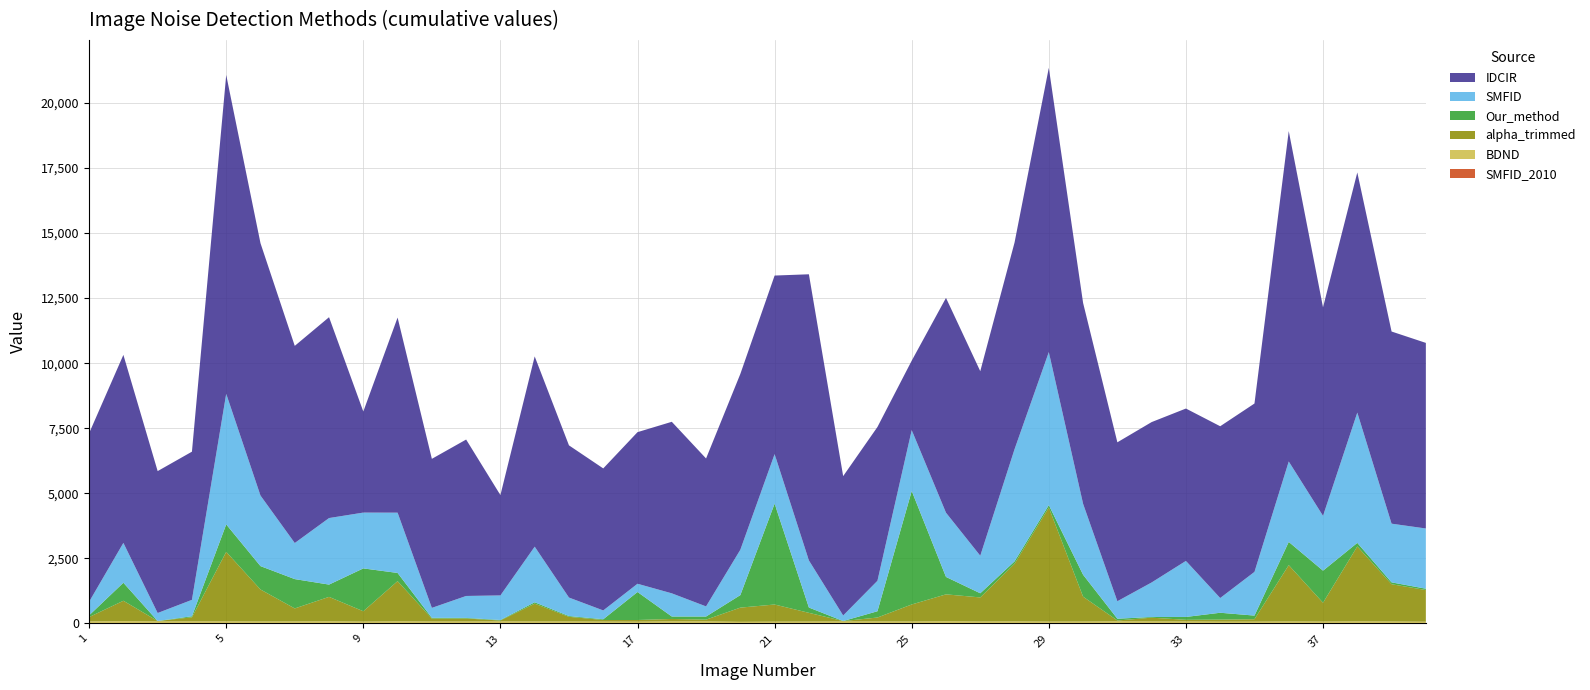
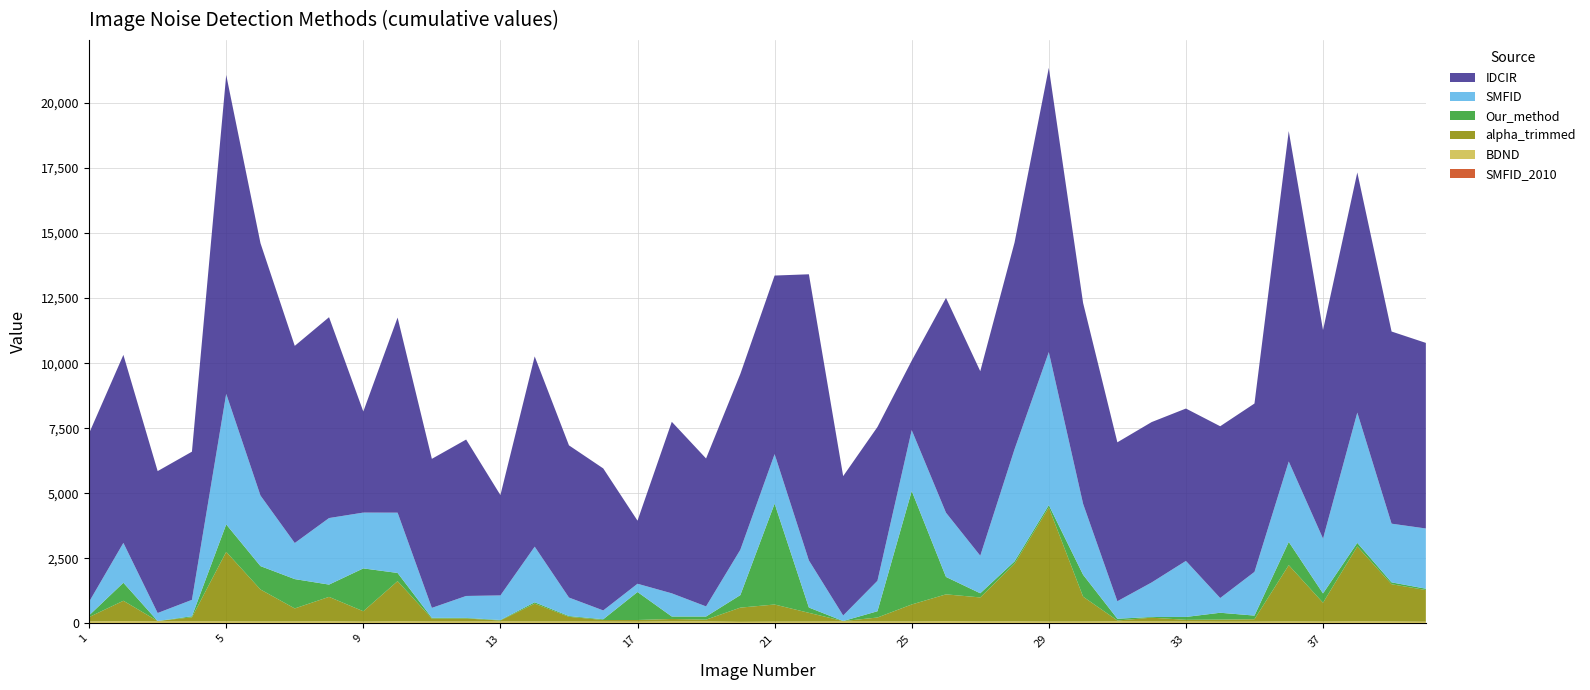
IDCIR, 17: 5,800 -> 2,400
Our_method, 37: 1,200 -> 400
